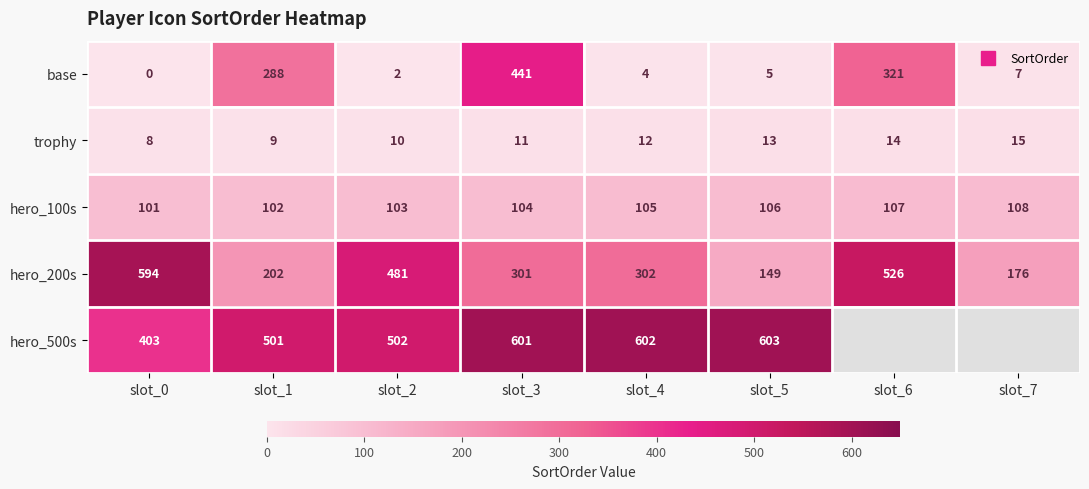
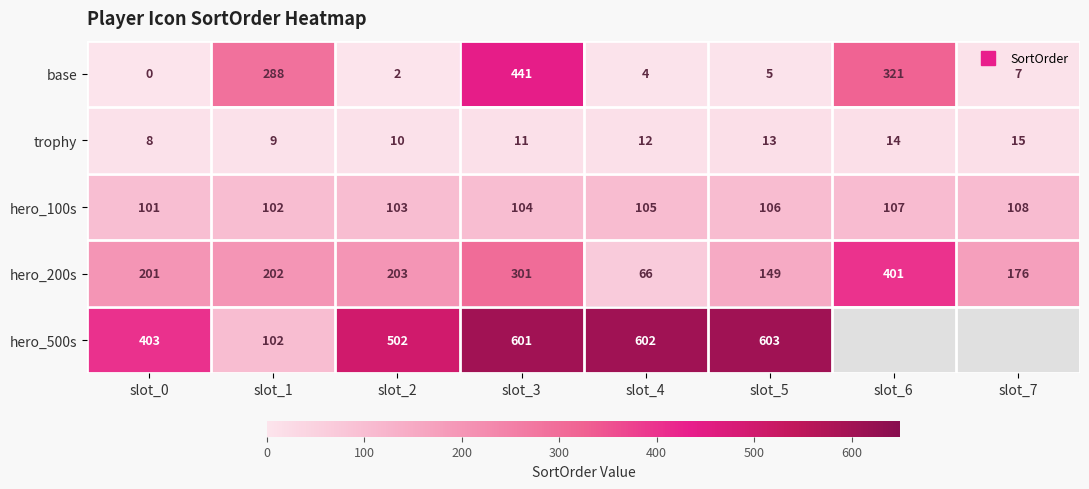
hero_200s, slot_0: 594 -> 201
hero_200s, slot_2: 481 -> 203
hero_200s, slot_4: 302 -> 66
hero_200s, slot_6: 526 -> 401
hero_500s, slot_1: 501 -> 102
